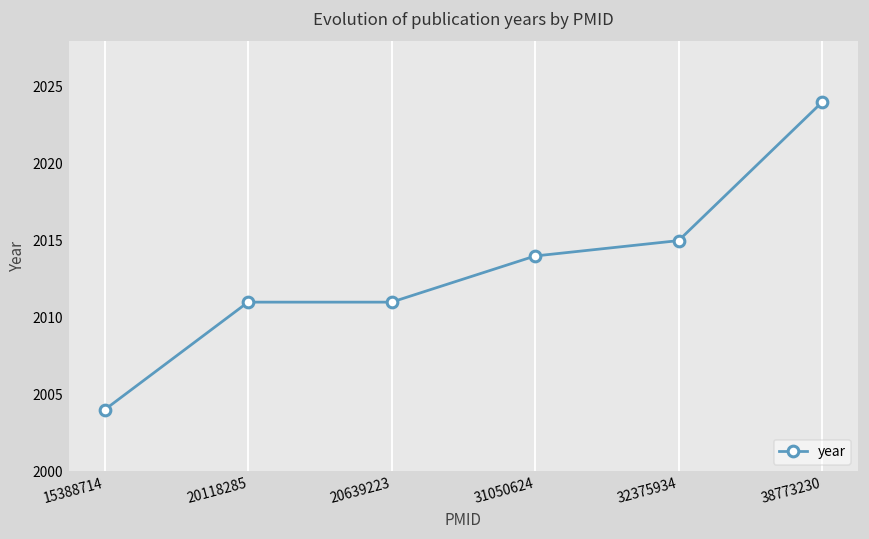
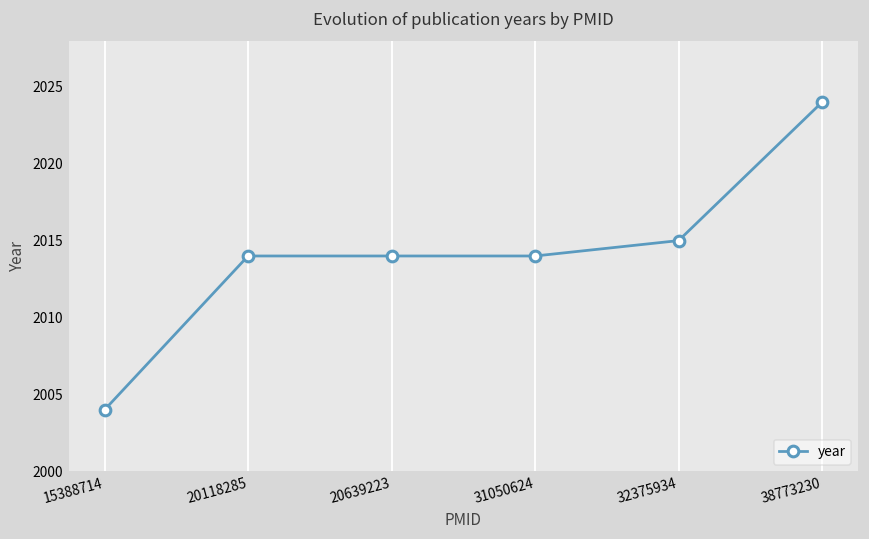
20118285: 2011 -> 2014
20639223: 2011 -> 2014
